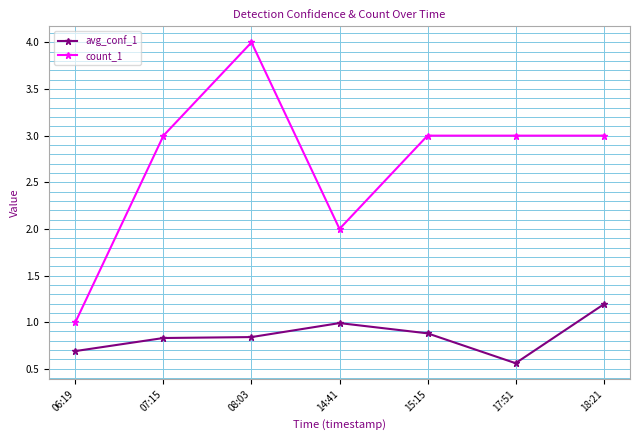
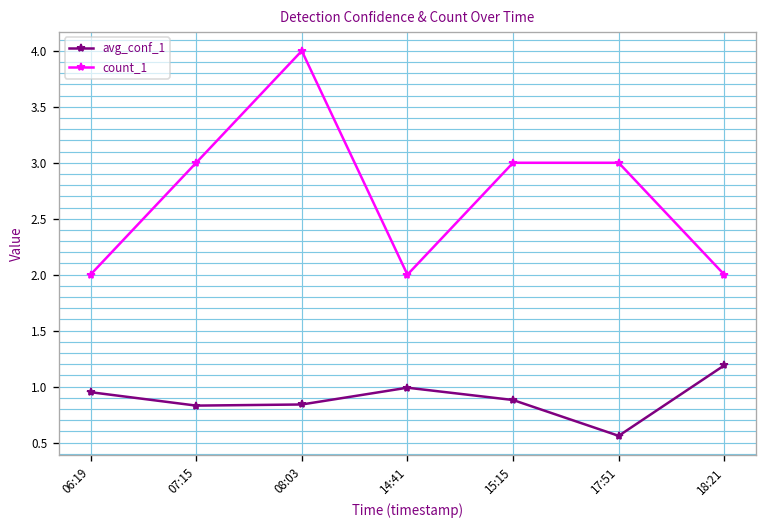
avg_conf_1, 06:19: 0.7 -> 1.0
count_1, 06:19: 1 -> 2
count_1, 18:21: 3 -> 2
